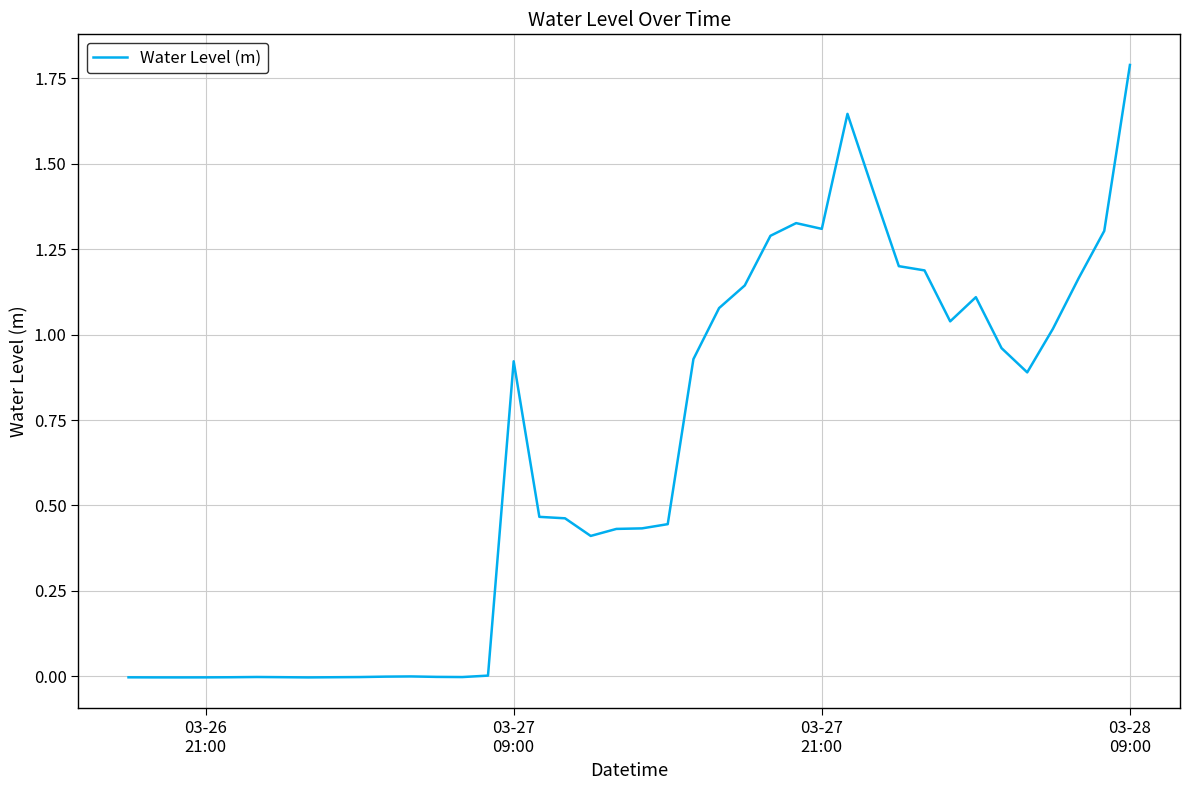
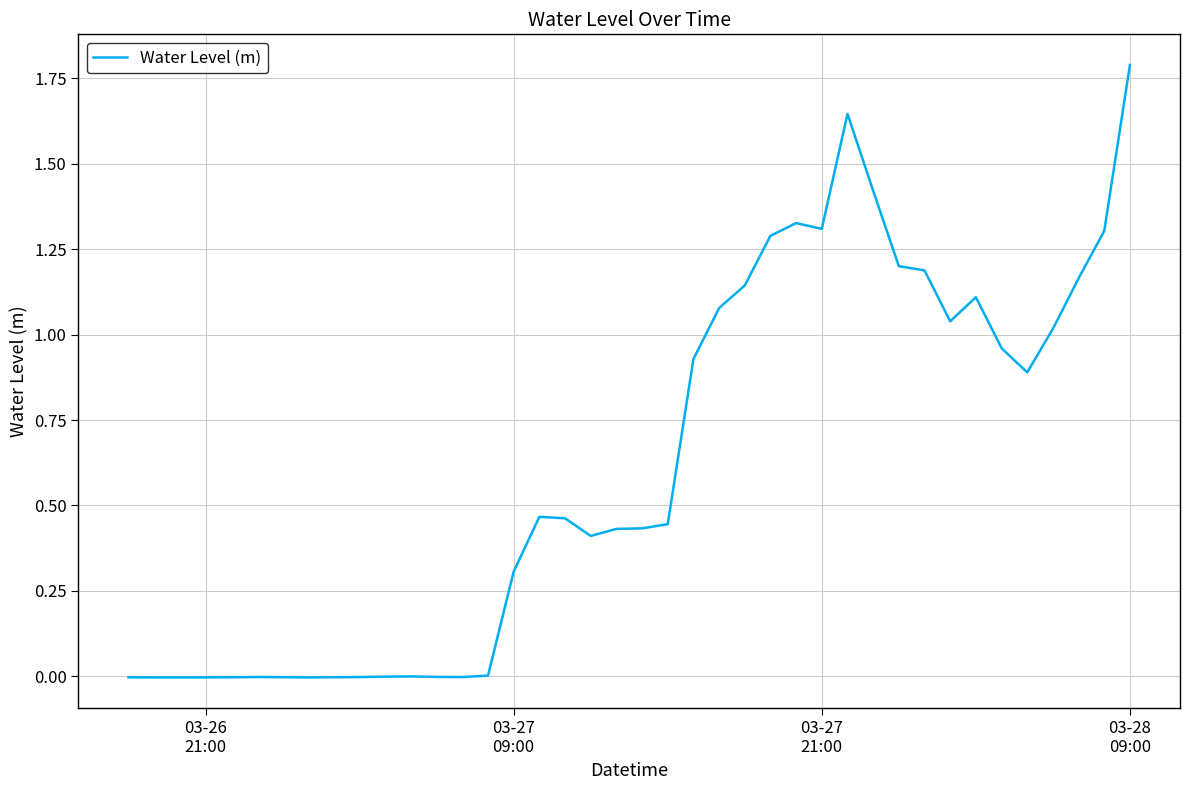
03-27 09:00: 0.92 -> 0.31
